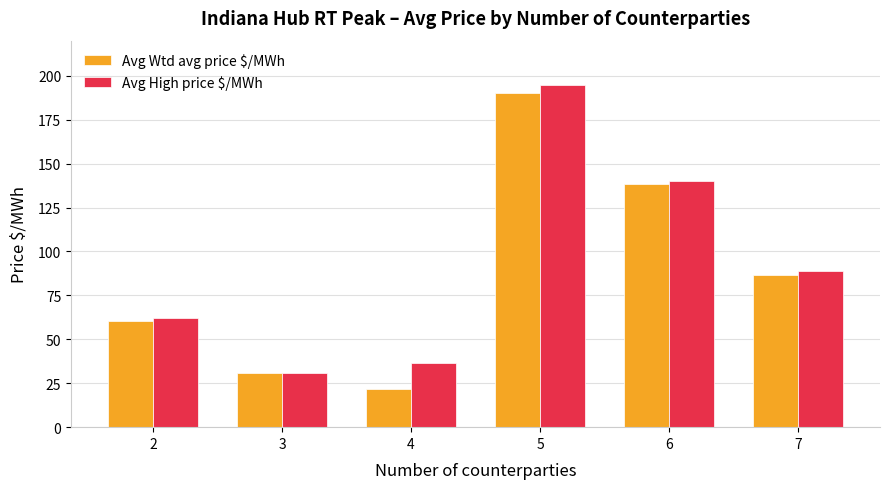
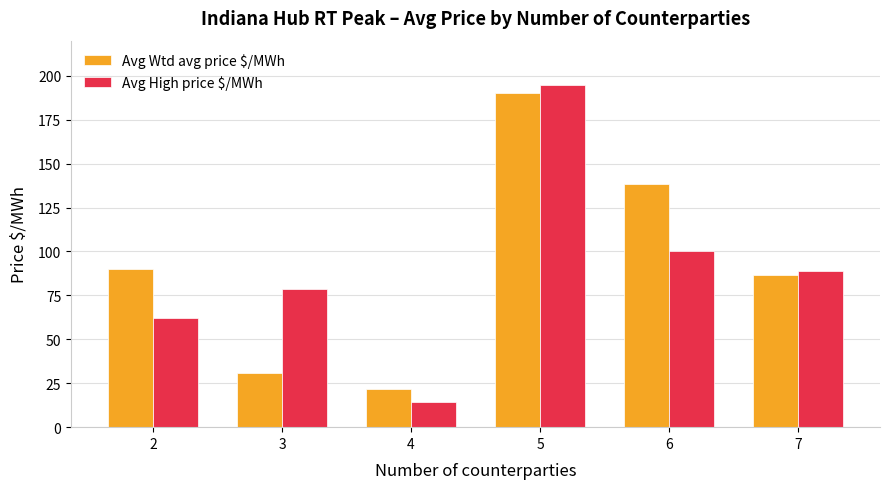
Avg Wtd avg price $/MWh, 2: 61 -> 90
Avg High price $/MWh, 3: 31 -> 79
Avg High price $/MWh, 4: 36 -> 15
Avg High price $/MWh, 6: 140 -> 100
